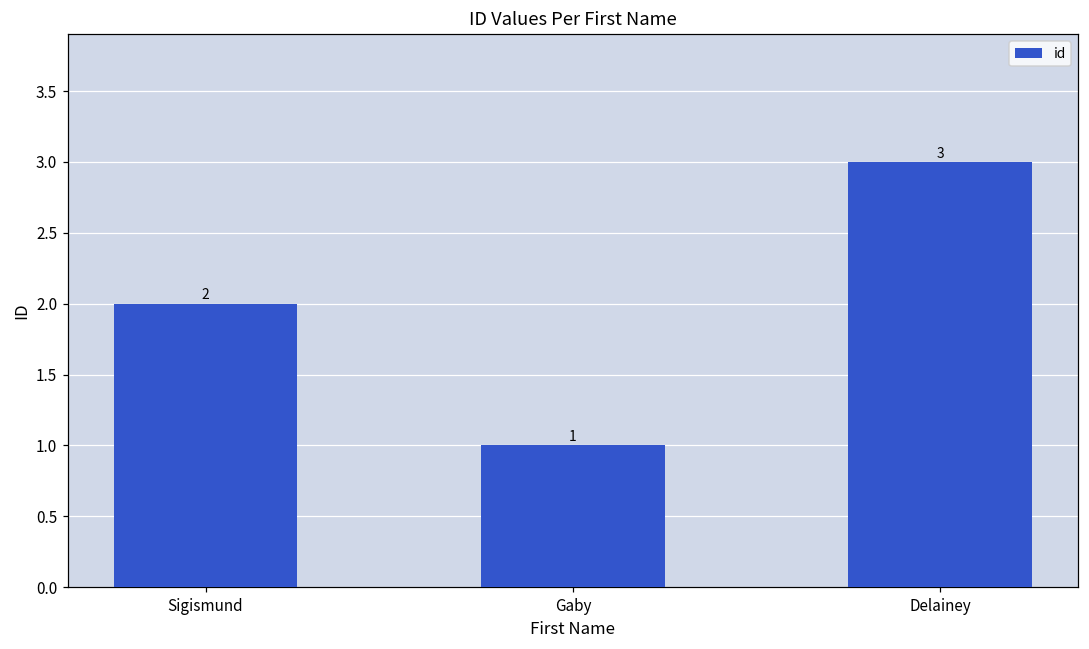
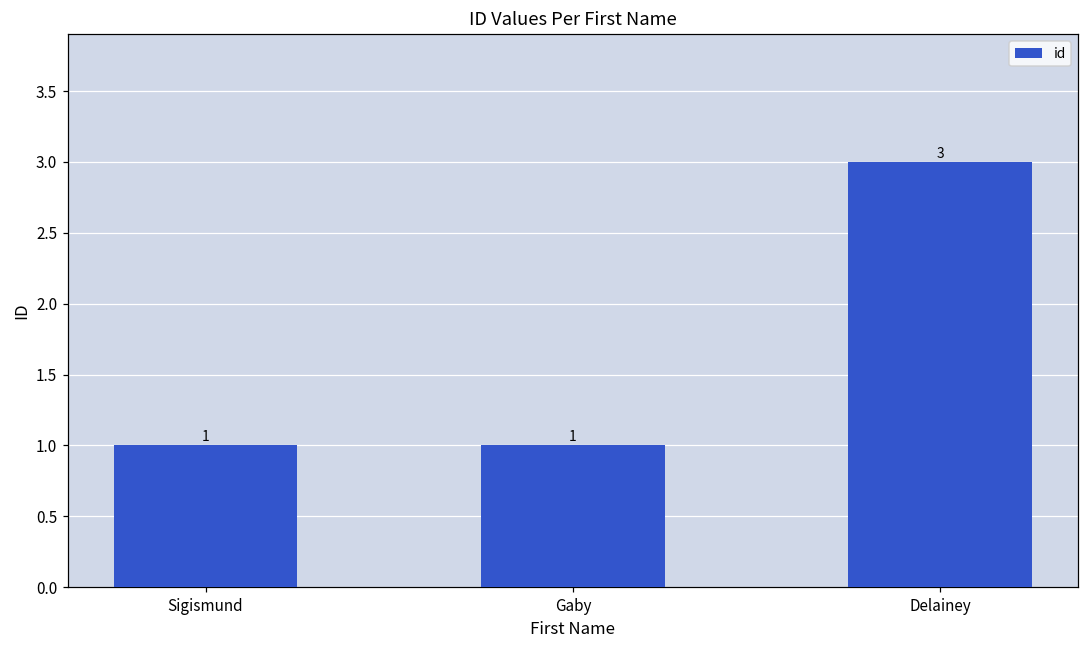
Sigismund: 2 -> 1
